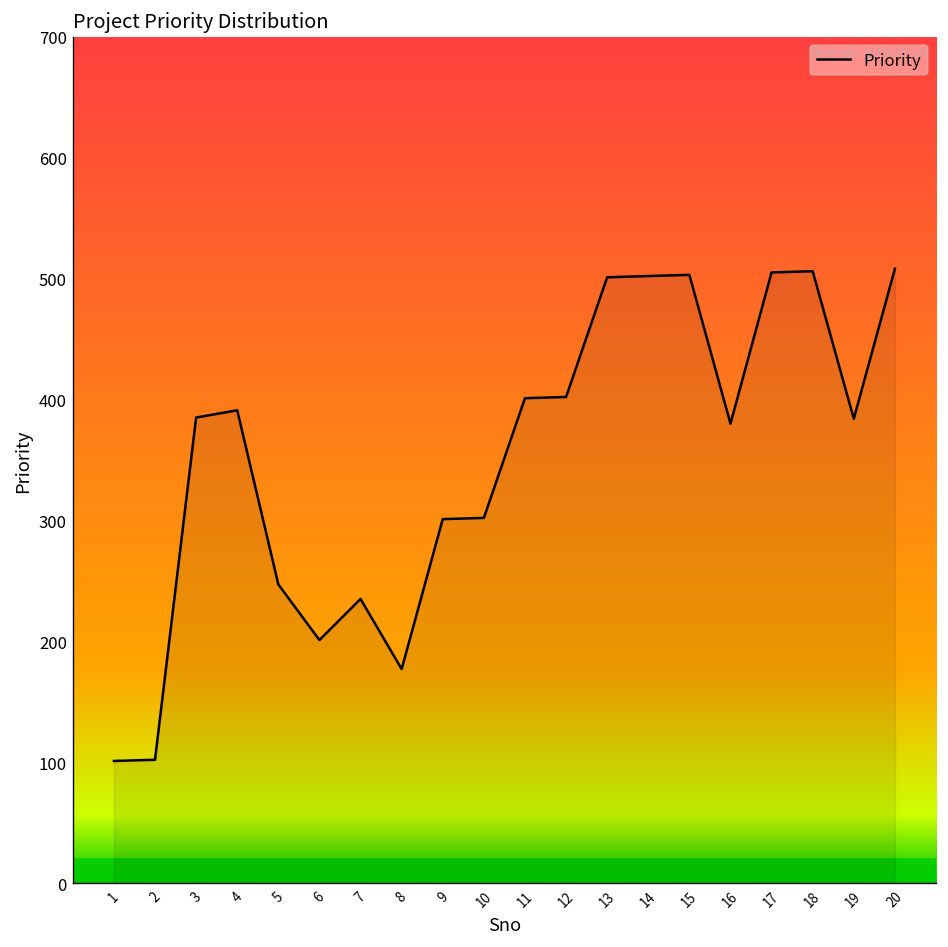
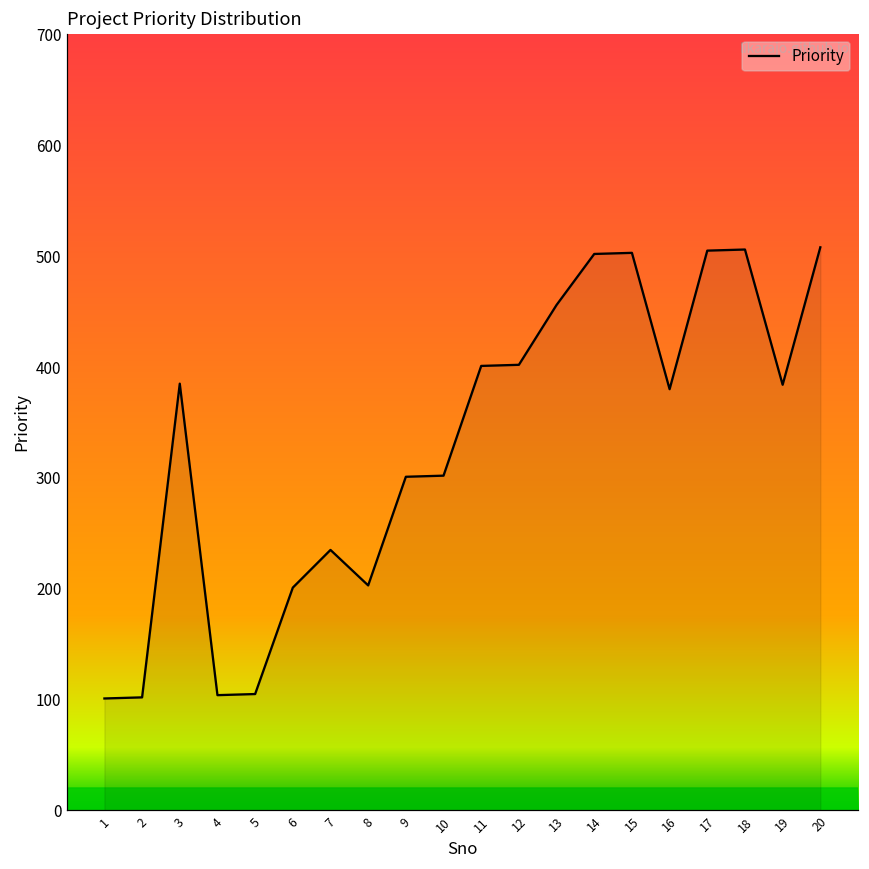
4: 391 -> 104
5: 247 -> 105
8: 177 -> 203
13: 501 -> 456
